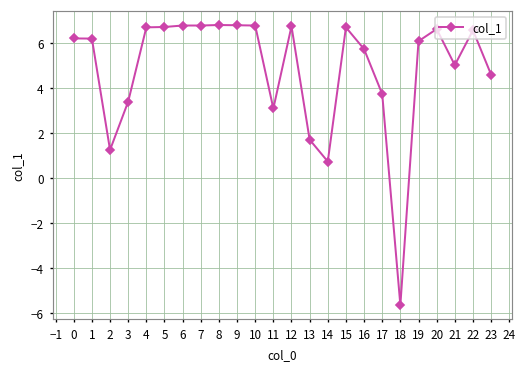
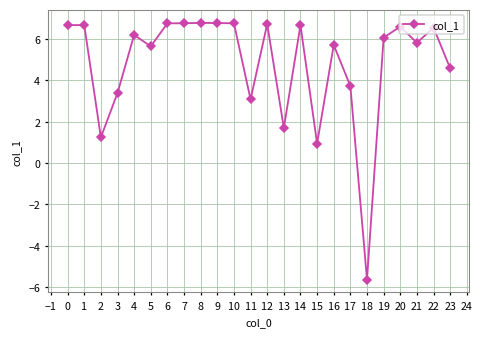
0: 6.2 -> 6.7
1: 6.2 -> 6.7
4: 6.7 -> 6.2
5: 6.7 -> 5.6
14: 0.7 -> 6.7
15: 6.7 -> 0.9
21: 5.0 -> 5.8
